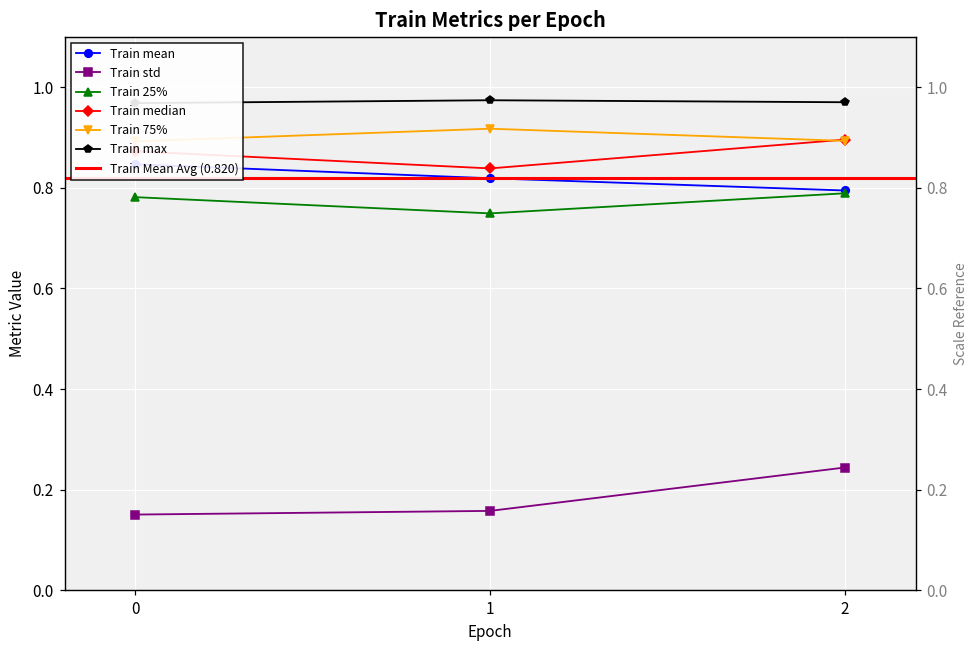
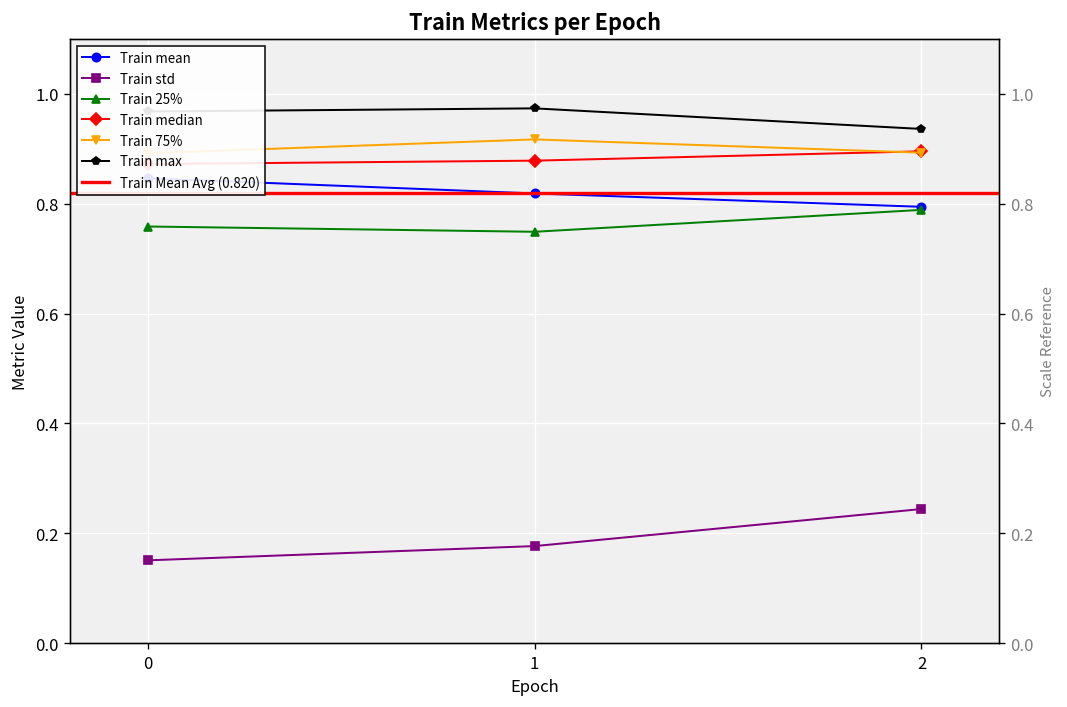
Train 25%, 0: 0.78 -> 0.76
Train std, 1: 0.16 -> 0.18
Train median, 1: 0.84 -> 0.88
Train max, 2: 0.97 -> 0.94
